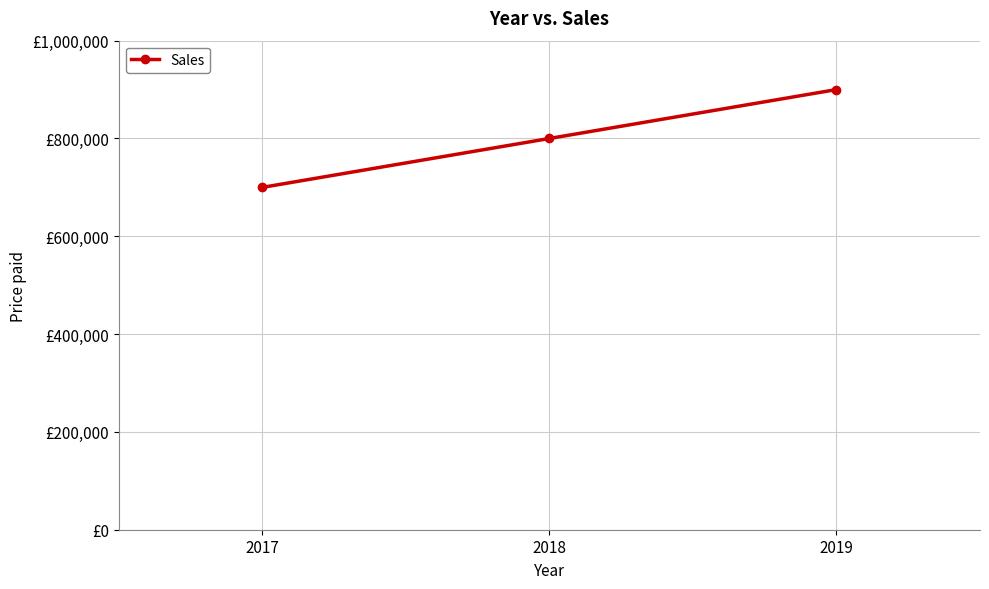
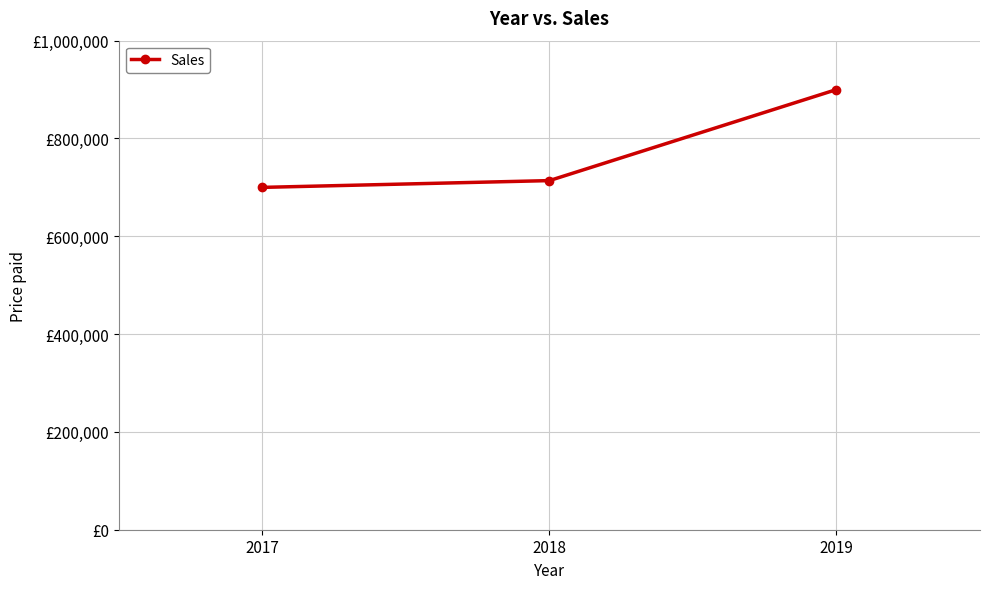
2018: £800,000 -> £710,000
